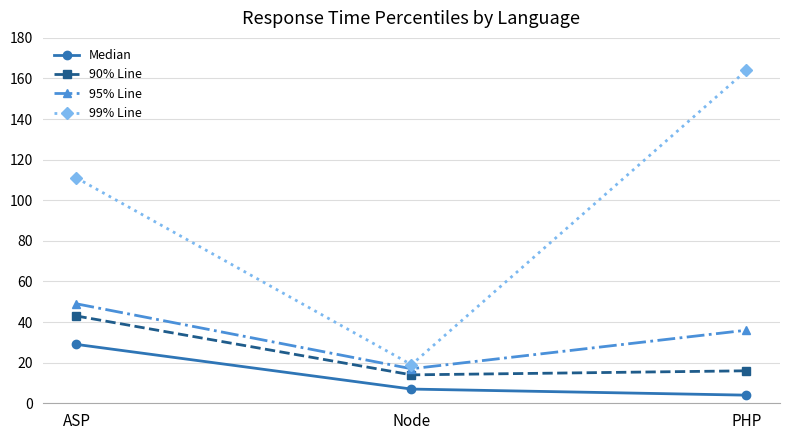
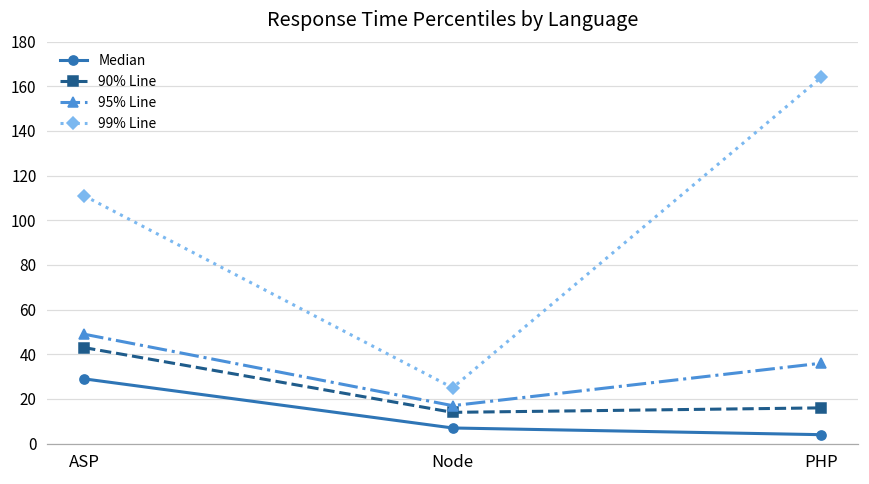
99% Line, Node: 19 -> 25
